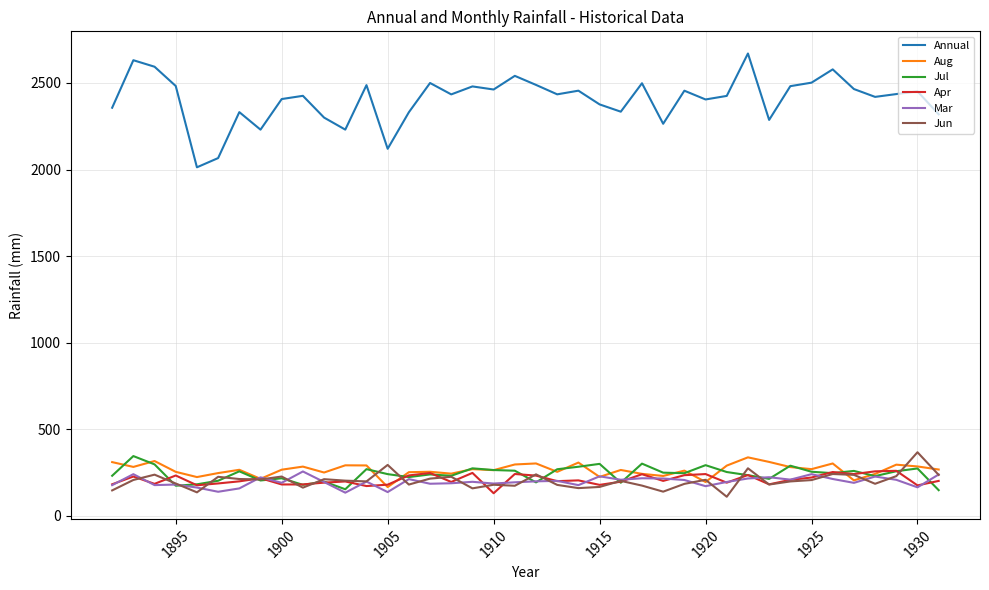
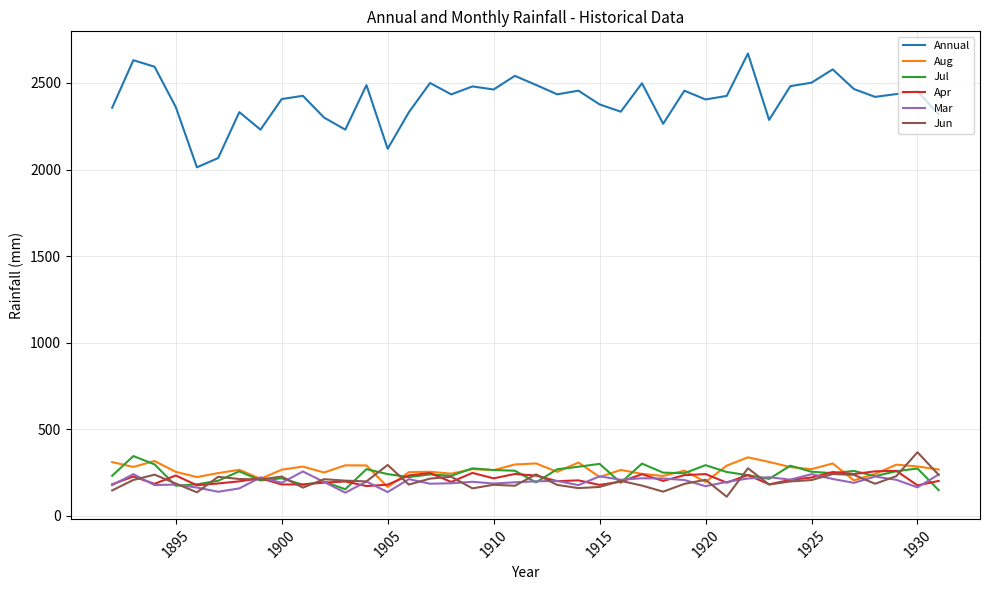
Annual, 1895: 2480 -> 2360
Apr, 1910: 130 -> 220
